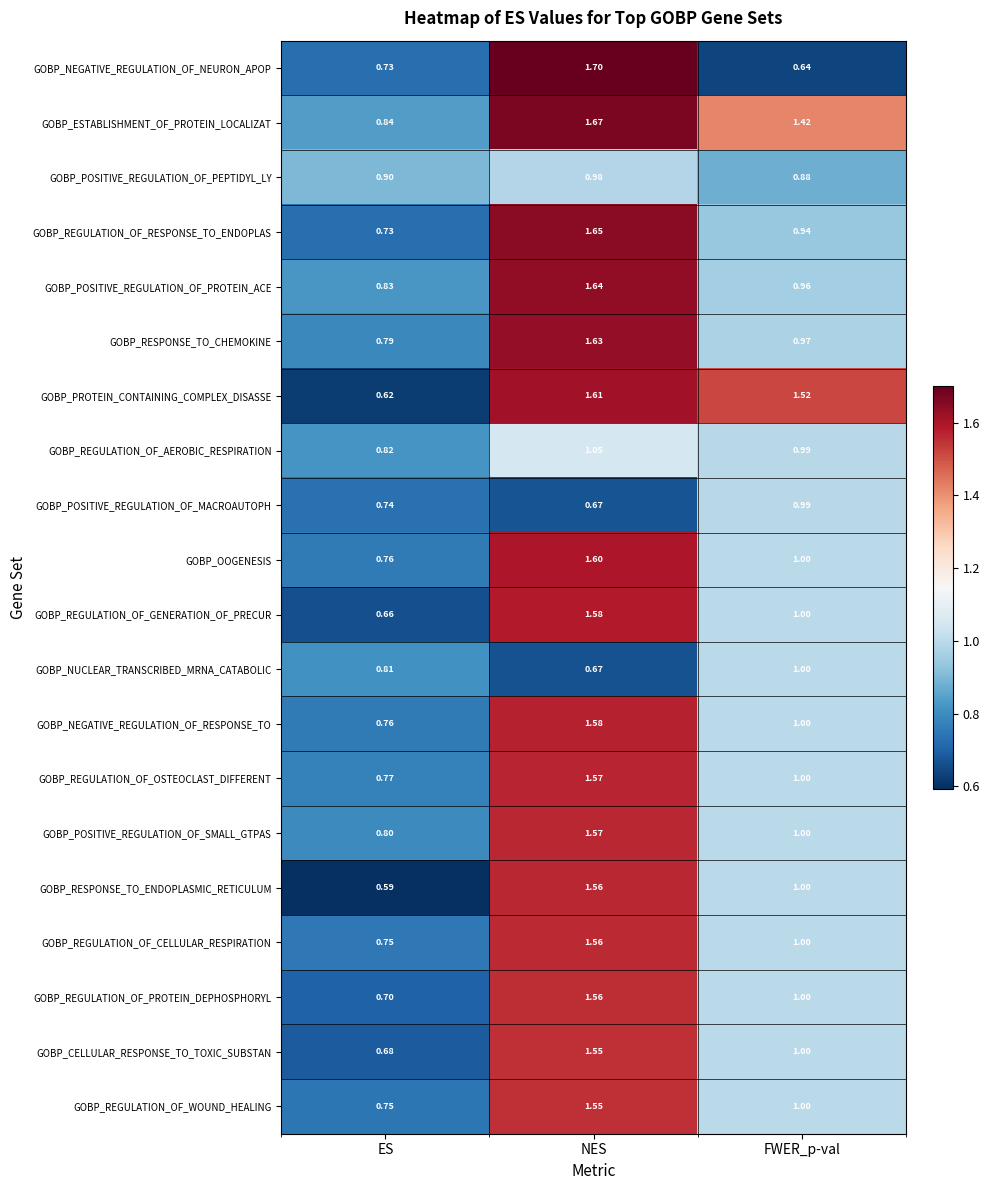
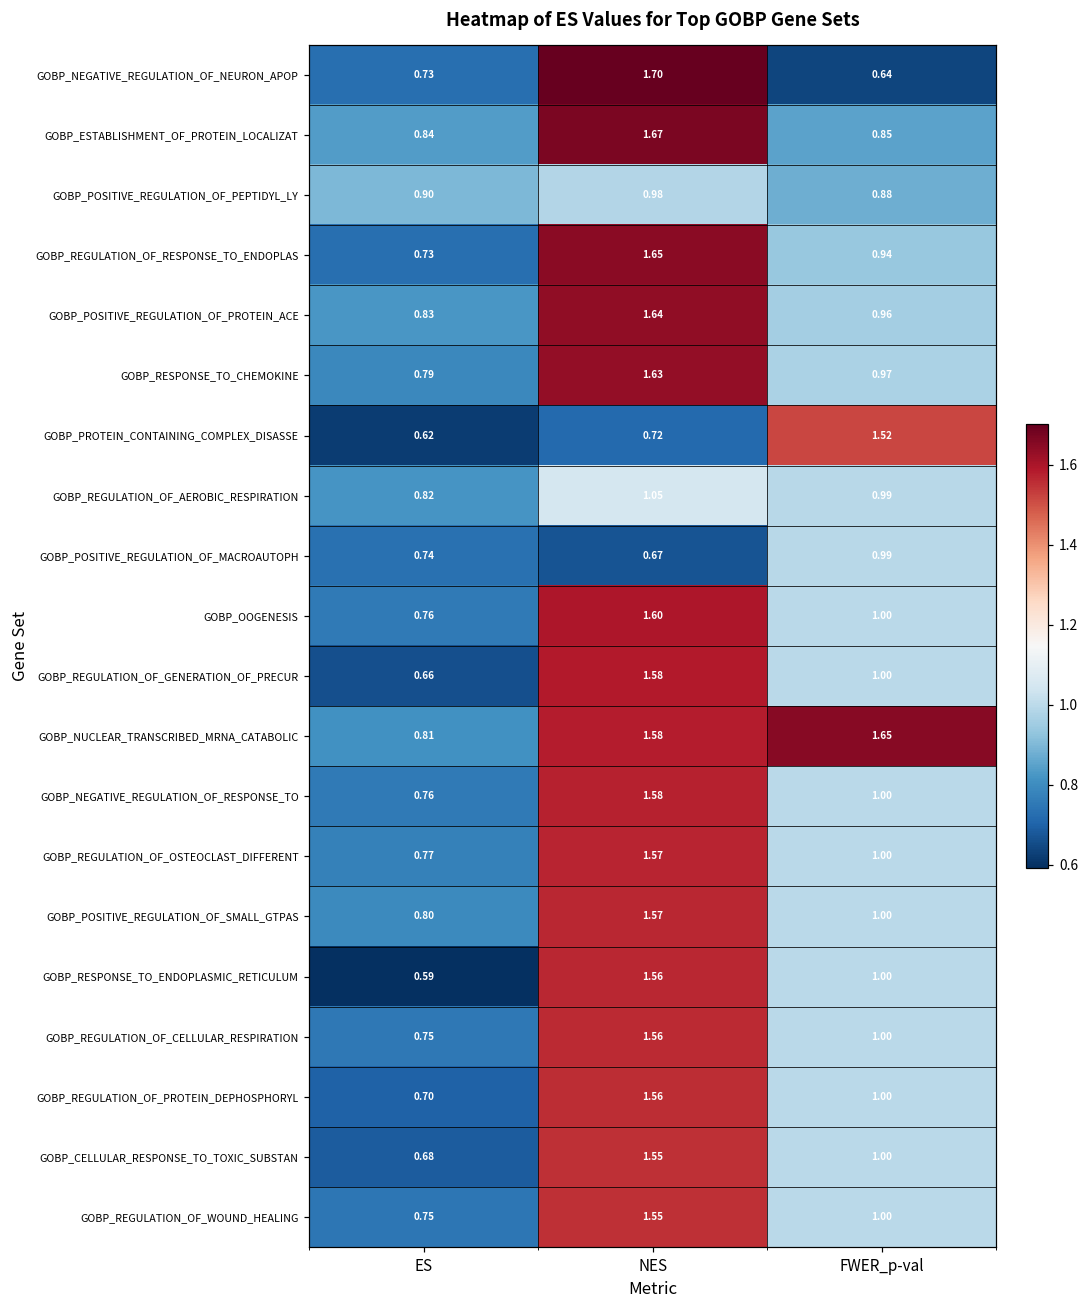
GOBP_ESTABLISHMENT_OF_PROTEIN_LOCALIZAT, FWER_p-val: 1.42 -> 0.85
GOBP_PROTEIN_CONTAINING_COMPLEX_DISASSE, NES: 1.61 -> 0.72
GOBP_NUCLEAR_TRANSCRIBED_MRNA_CATABOLIC, NES: 0.67 -> 1.58
GOBP_NUCLEAR_TRANSCRIBED_MRNA_CATABOLIC, FWER_p-val: 1.00 -> 1.65
